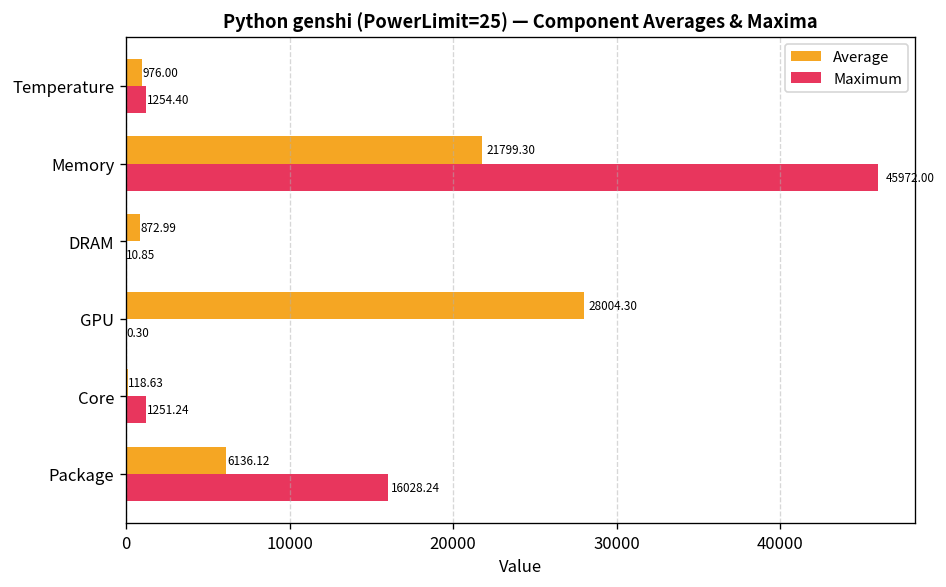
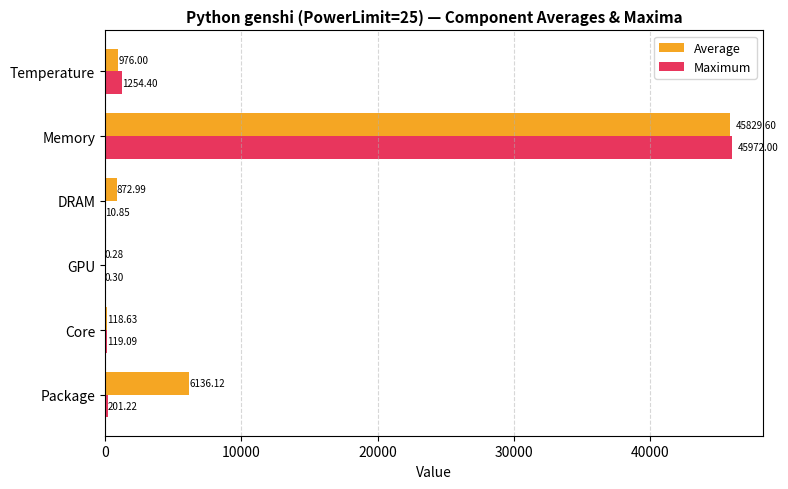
Average, Memory: 21799.30 -> 45829.60
Average, GPU: 28004.30 -> 0.28
Maximum, Core: 1251.24 -> 119.09
Maximum, Package: 16028.24 -> 201.22
